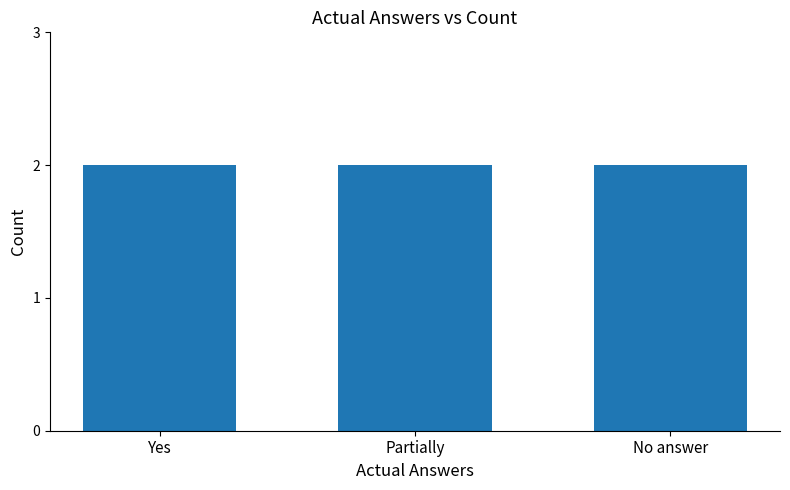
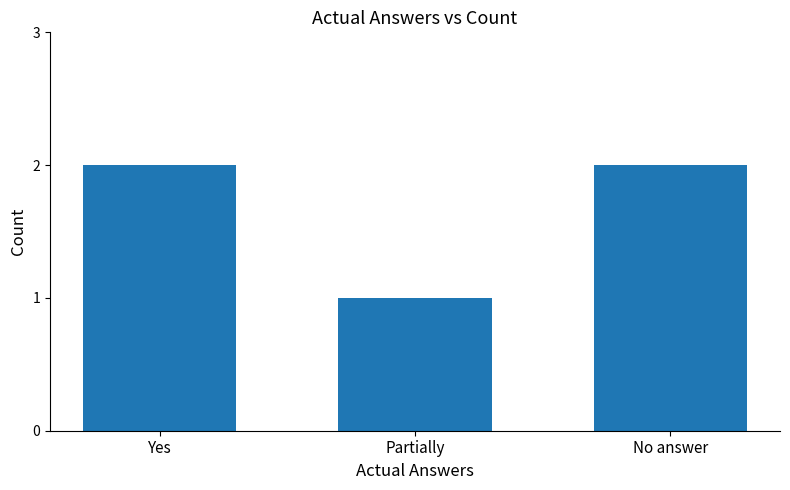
Partially: 2 -> 1
